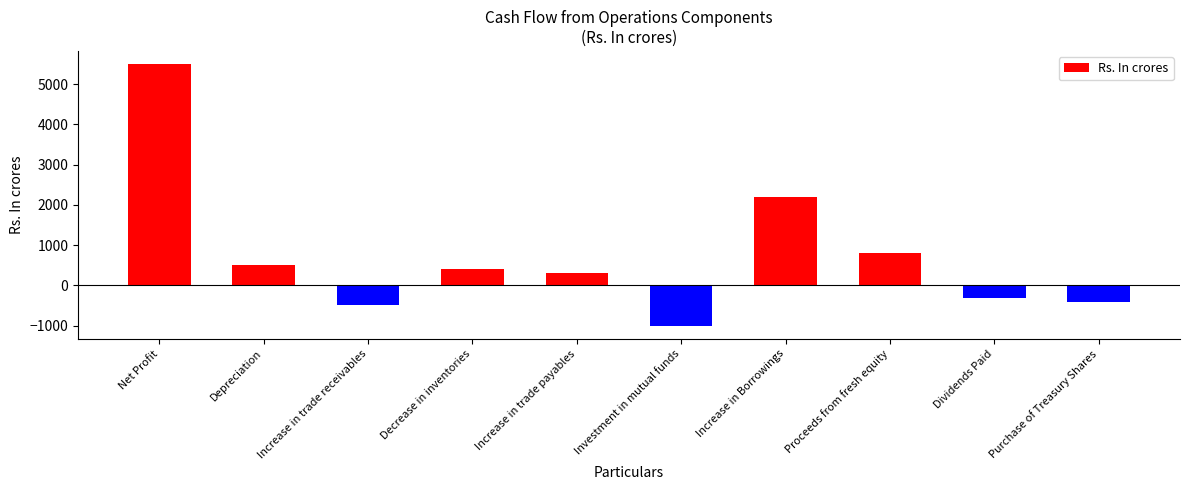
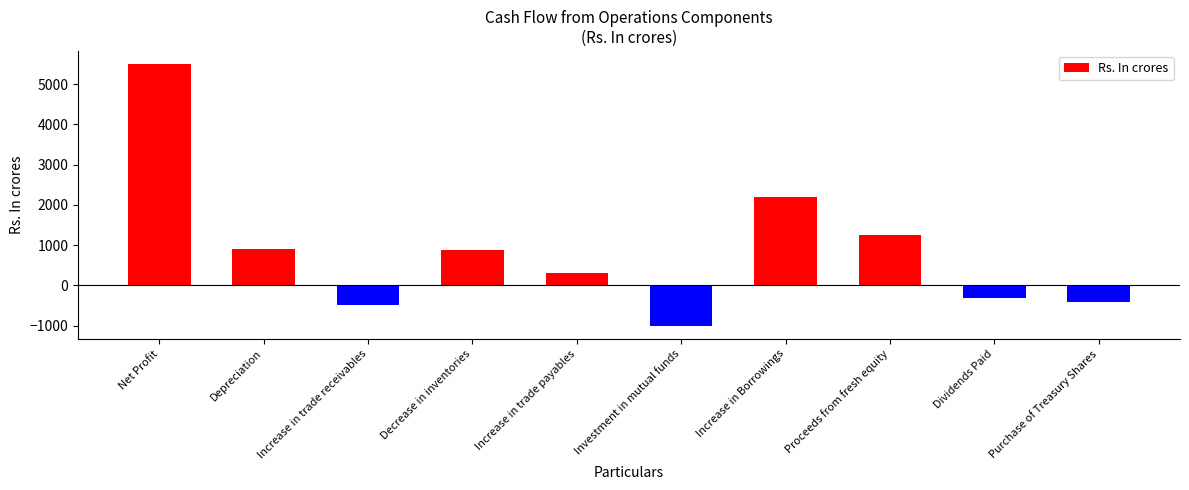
Depreciation: 500 -> 900
Decrease in inventories: 400 -> 900
Proceeds from fresh equity: 800 -> 1300
